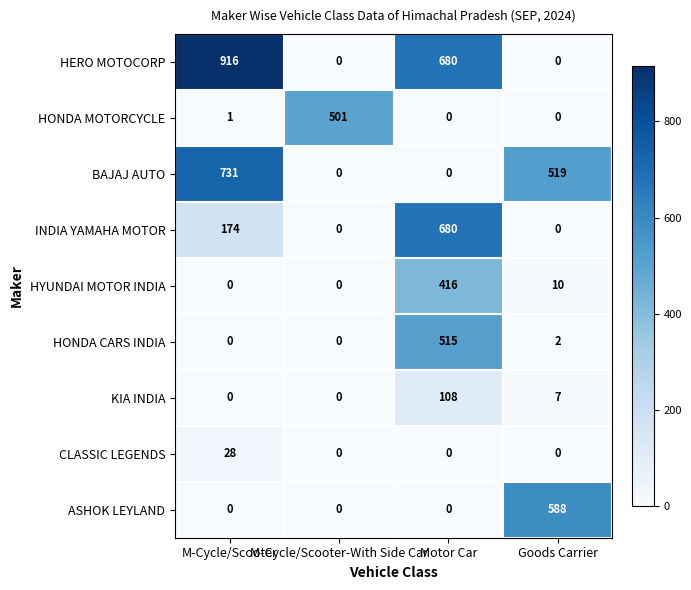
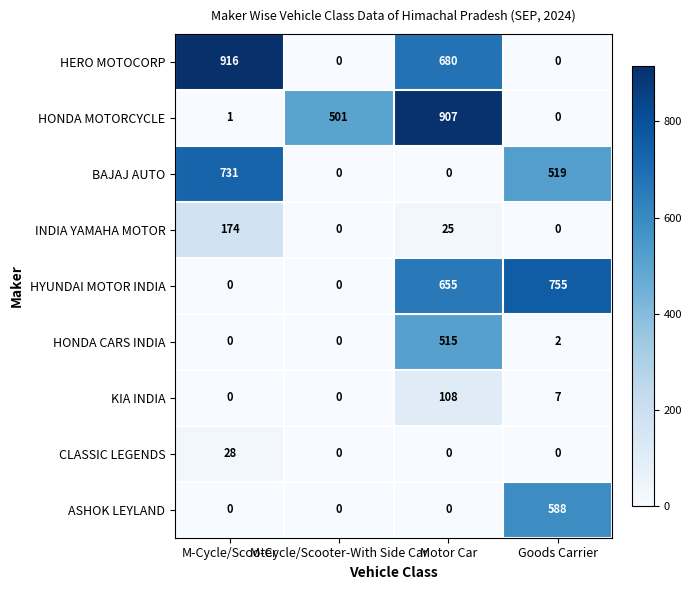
HONDA MOTORCYCLE, Motor Car: 0 -> 907
INDIA YAMAHA MOTOR, Motor Car: 680 -> 25
HYUNDAI MOTOR INDIA, Motor Car: 416 -> 655
HYUNDAI MOTOR INDIA, Goods Carrier: 10 -> 755
